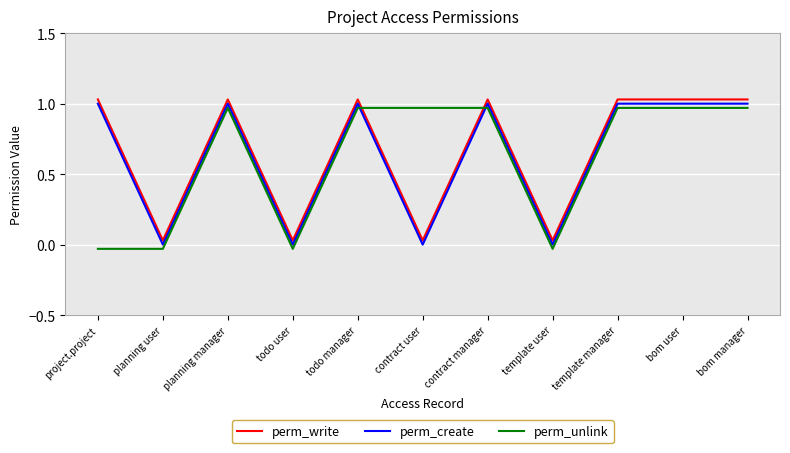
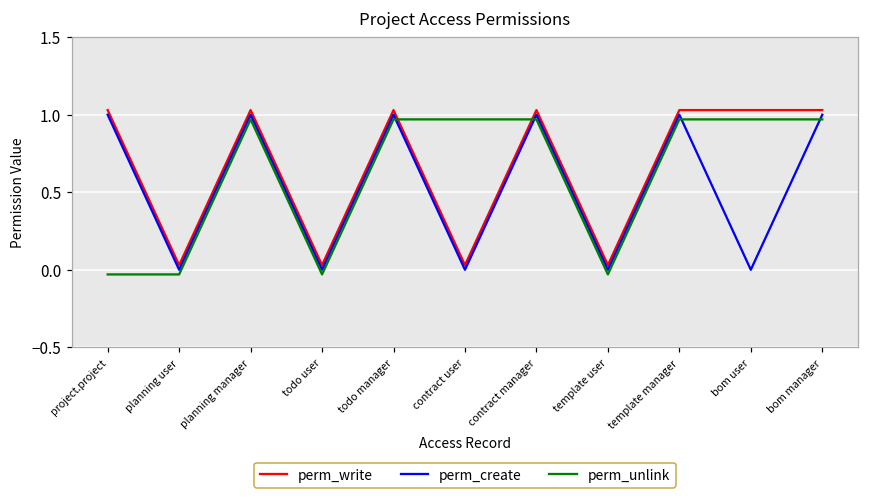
perm_create, bom user: 1 -> 0
